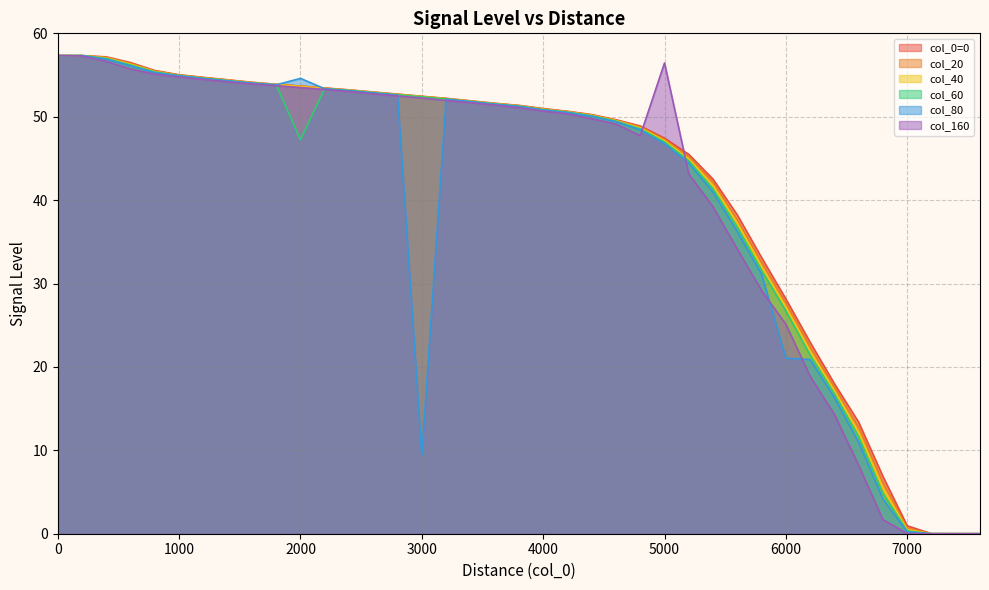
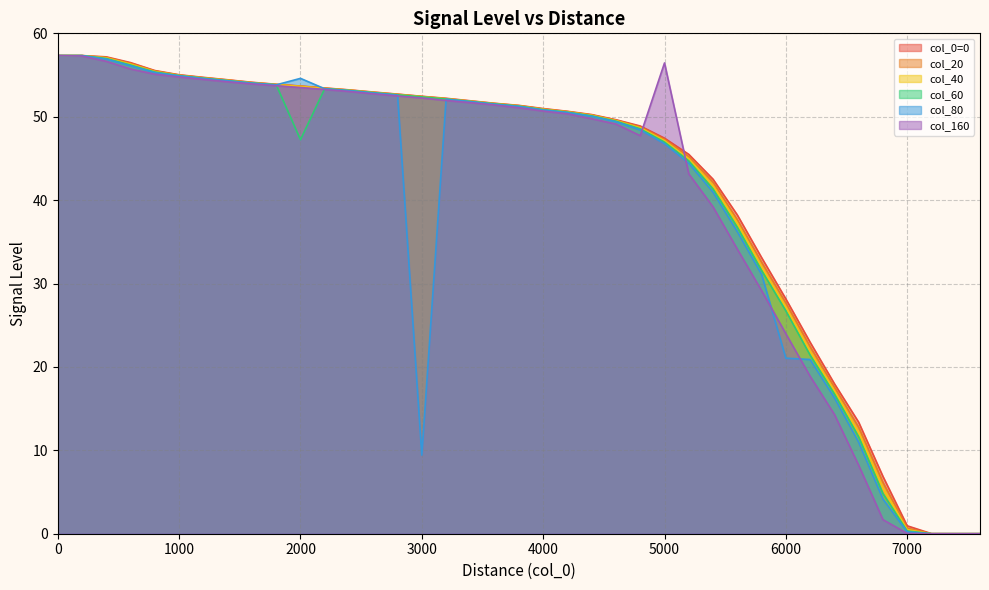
col_160, 6000: 25 -> 24
